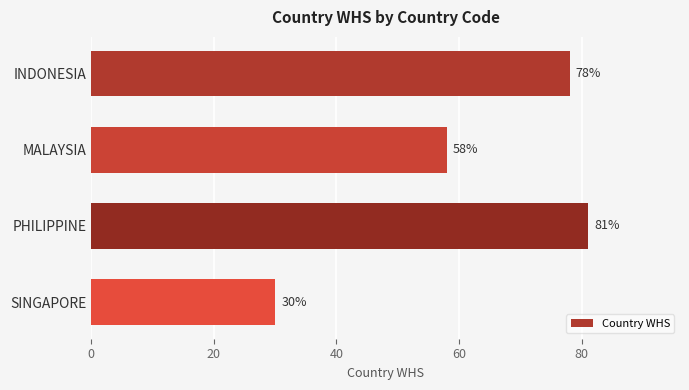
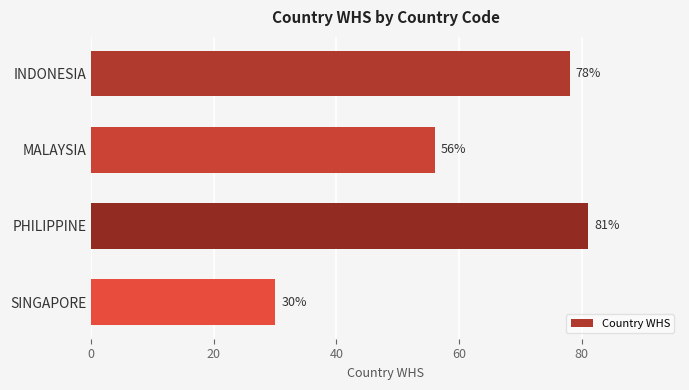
MALAYSIA: 58% -> 56%
